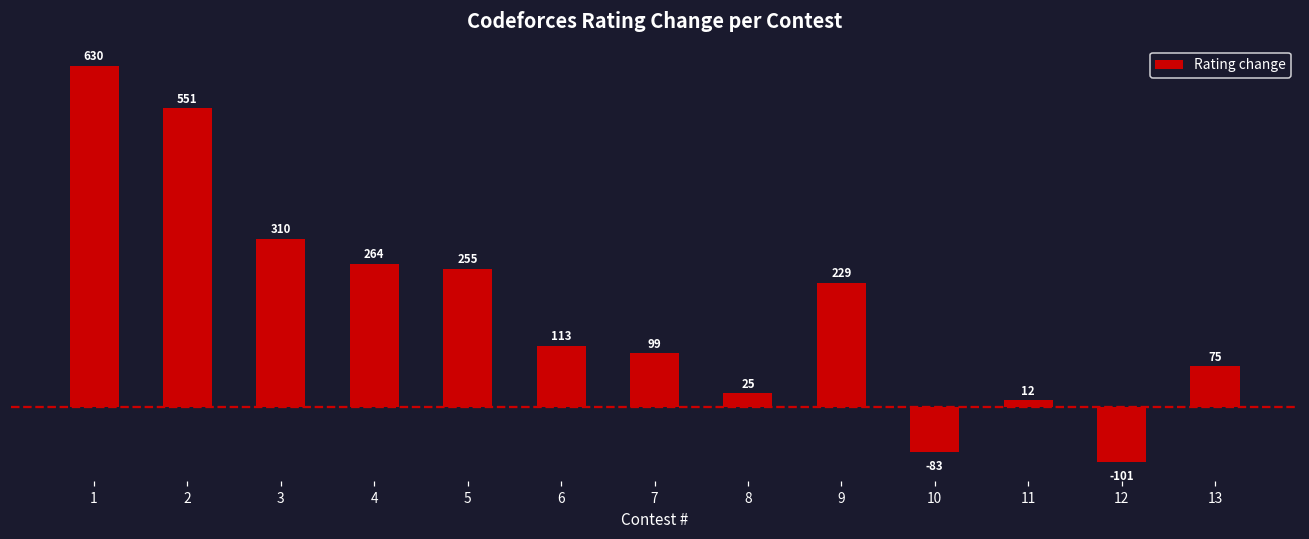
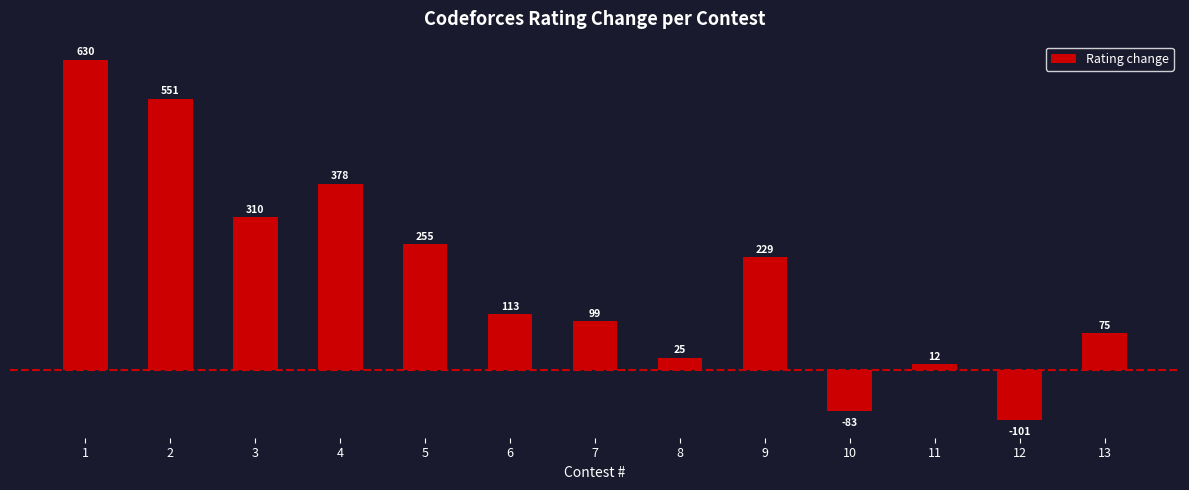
4: 264 -> 378
